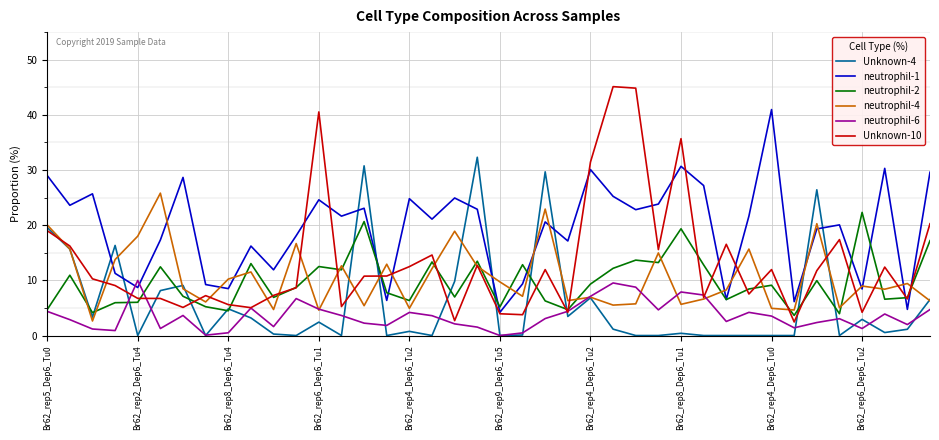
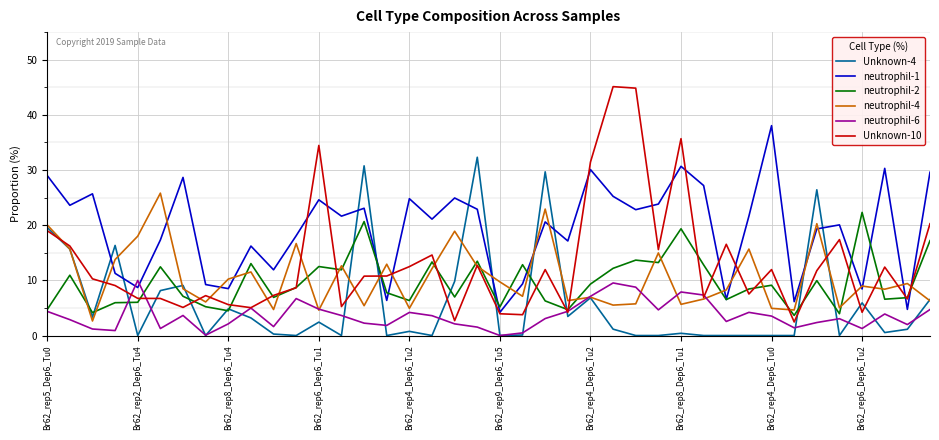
neutrophil-6, Br62_rep8_Dep6_Tu4: 0 -> 2
Unknown-10, Br62_rep6_Dep6_Tu1: 41 -> 34
neutrophil-1, Br62_rep4_Dep6_Tu0: 41 -> 38
Unknown-4, Br62_rep6_Dep6_Tu2: 3 -> 6
